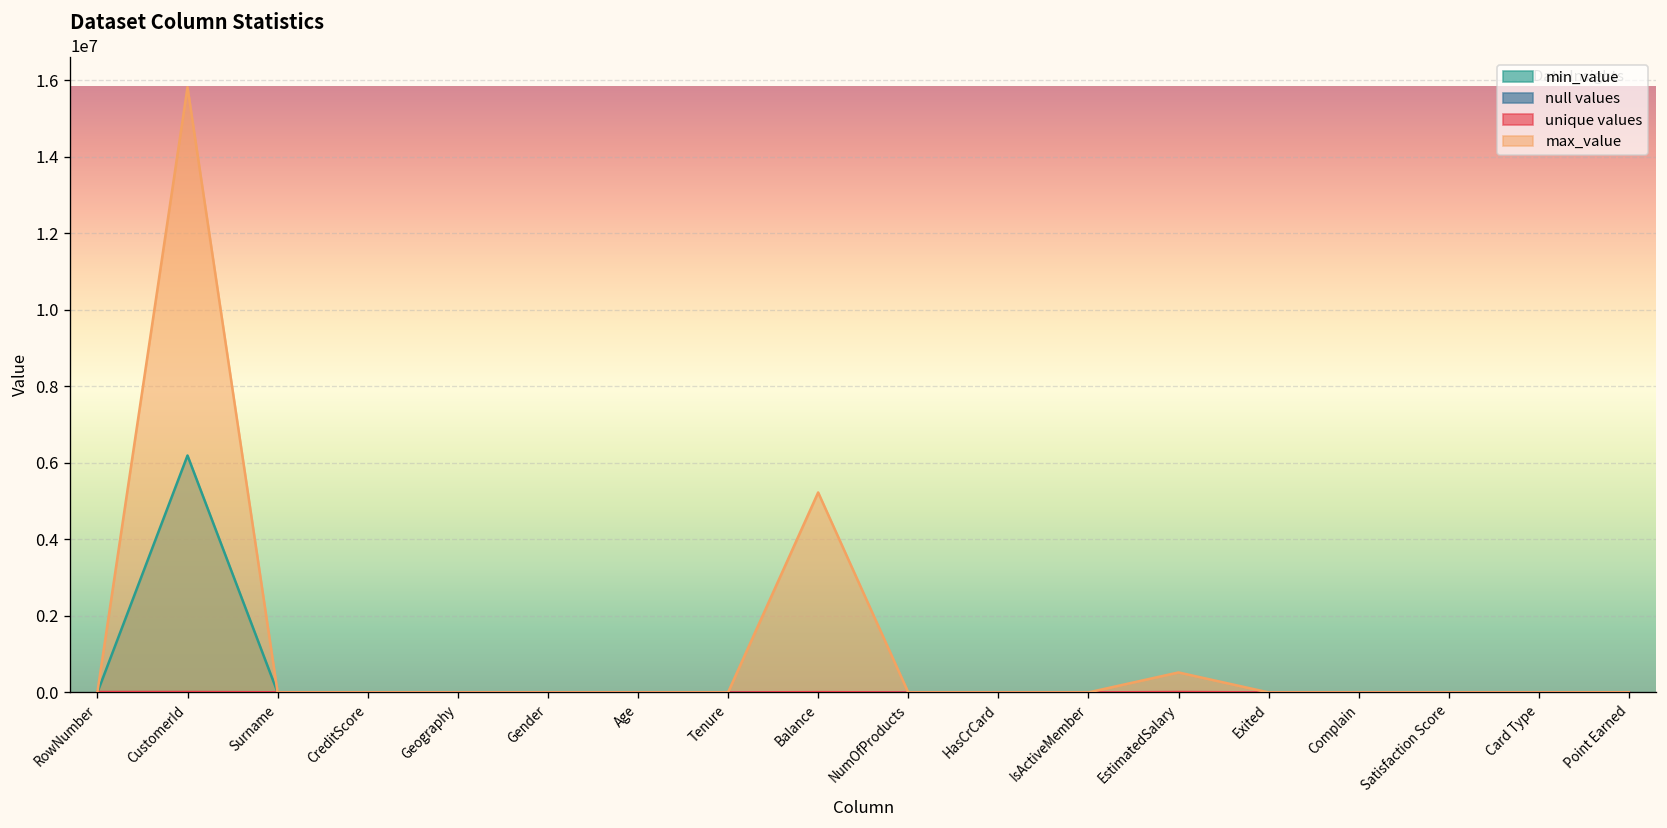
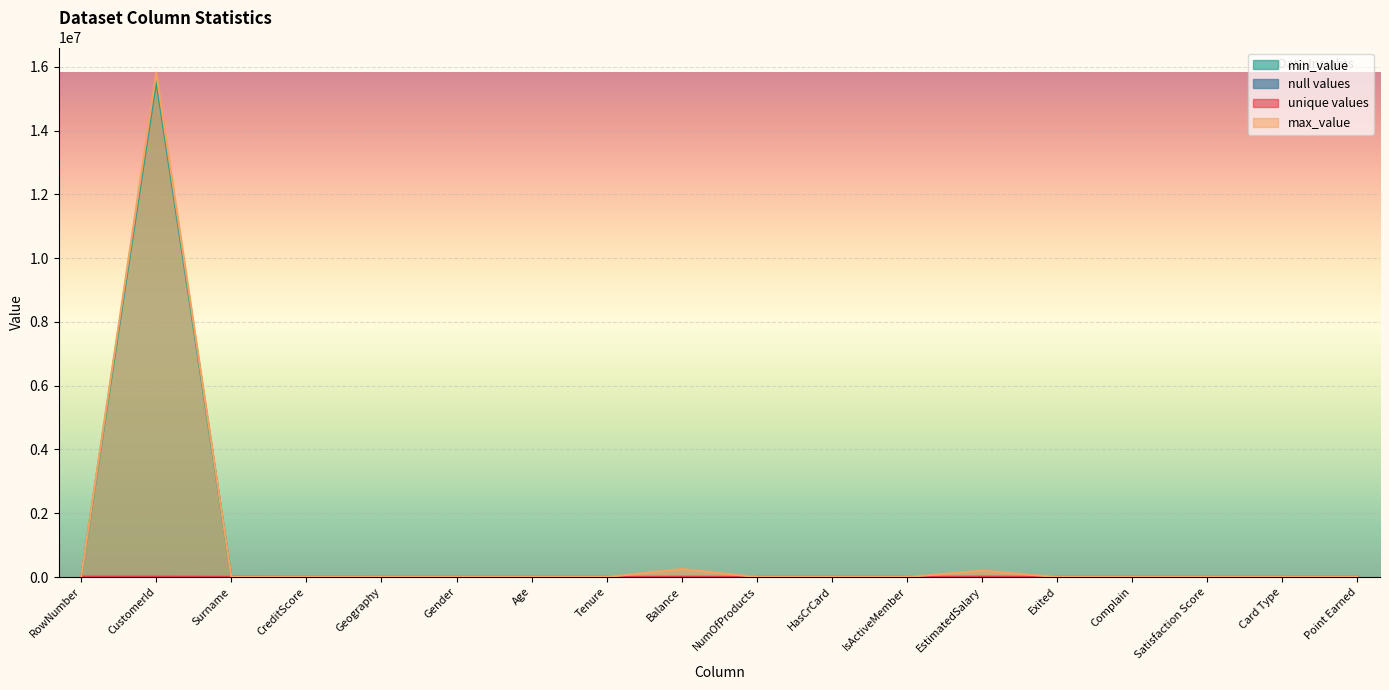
min_value, CustomerId: 6200000 -> 15600000
max_value, Balance: 5200000 -> 300000
max_value, EstimatedSalary: 500000 -> 200000
